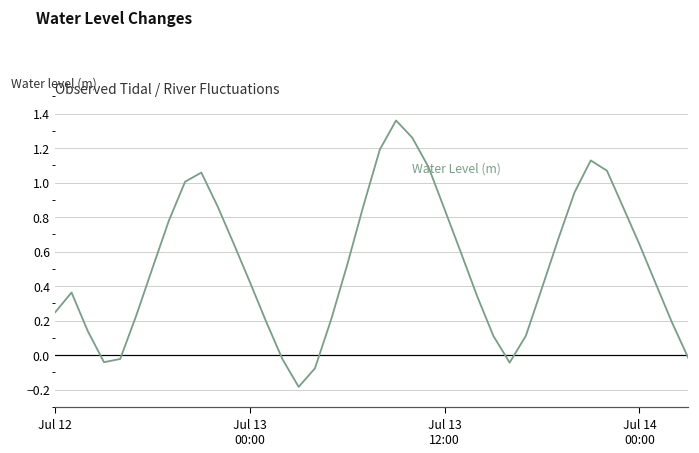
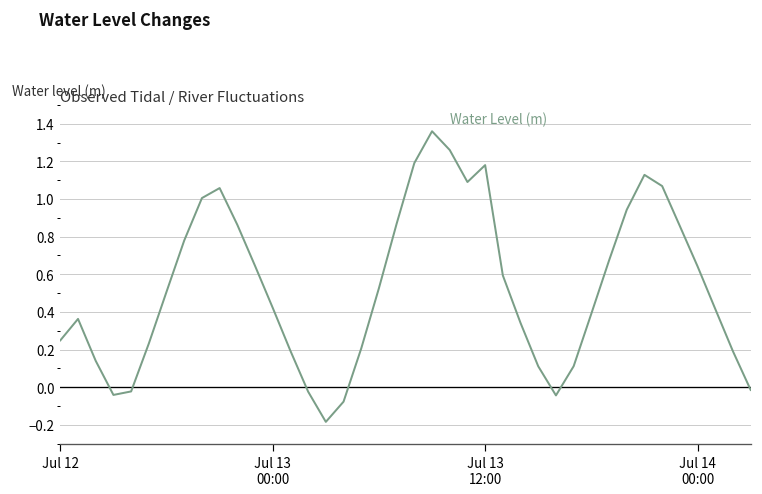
Jul 13 12:00: 0.84 -> 1.18
